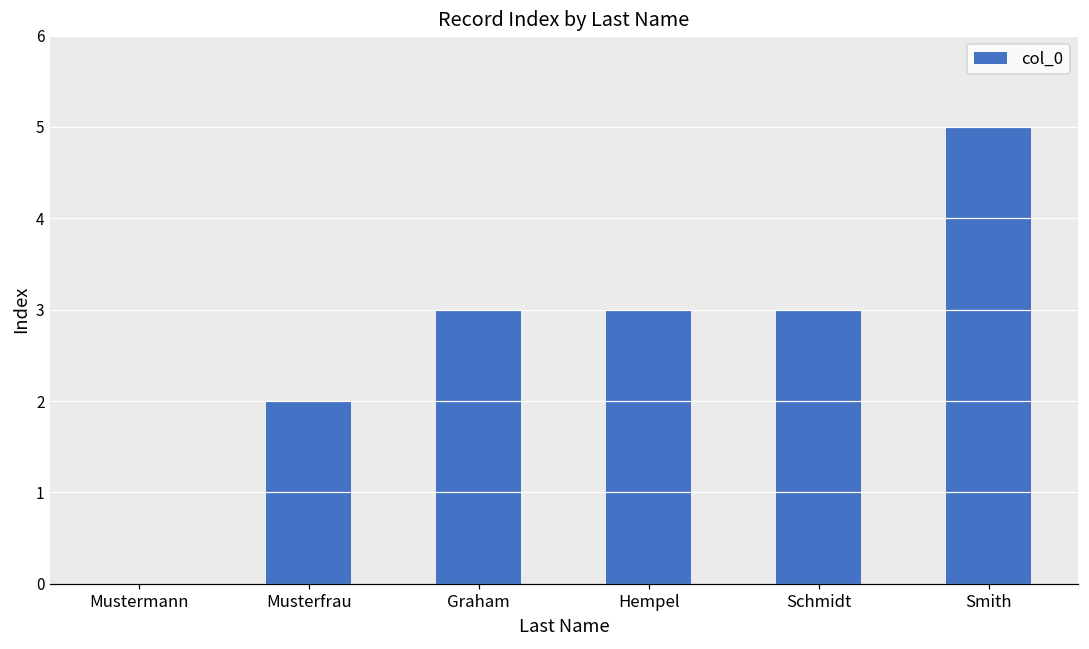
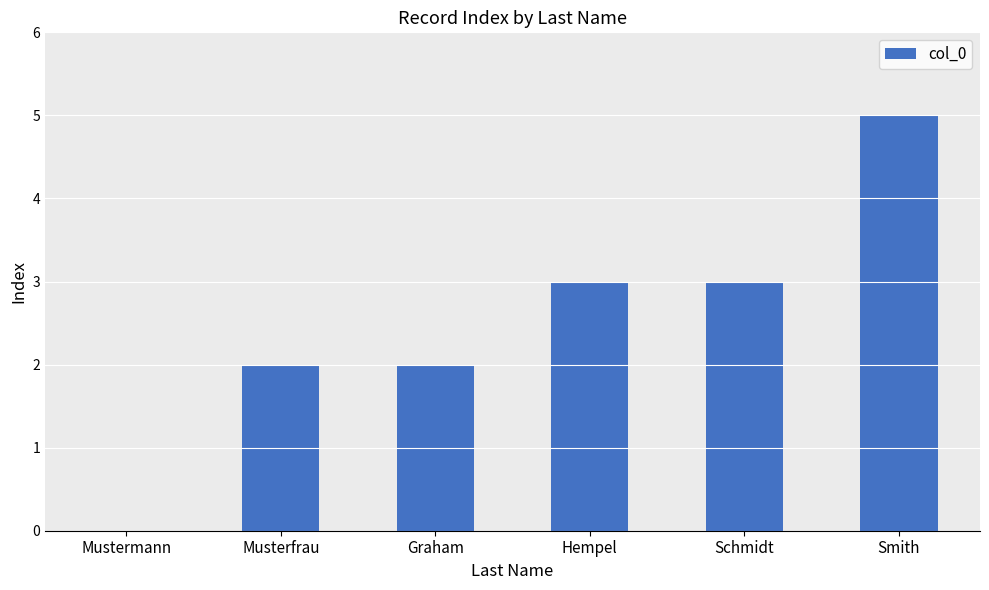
Graham: 3 -> 2
